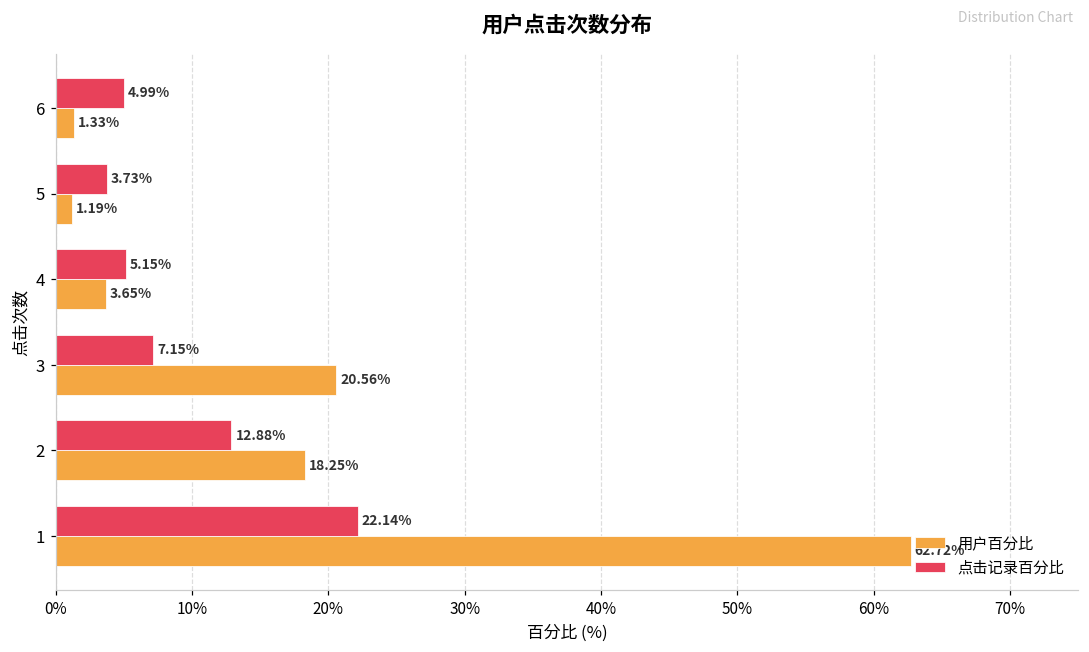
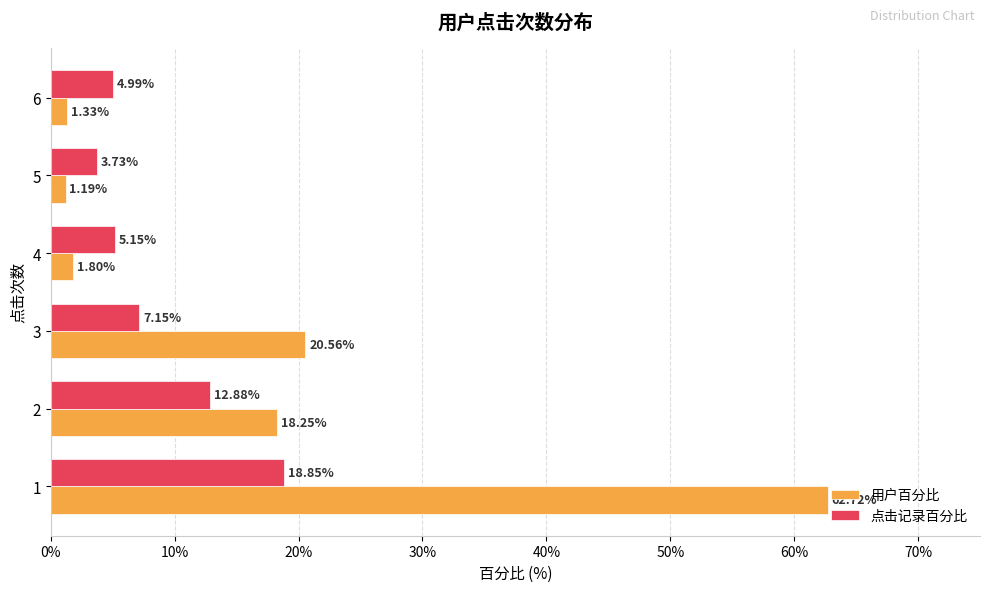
用户百分比, 4: 3.65% -> 1.80%
点击记录百分比, 1: 22.14% -> 18.85%
